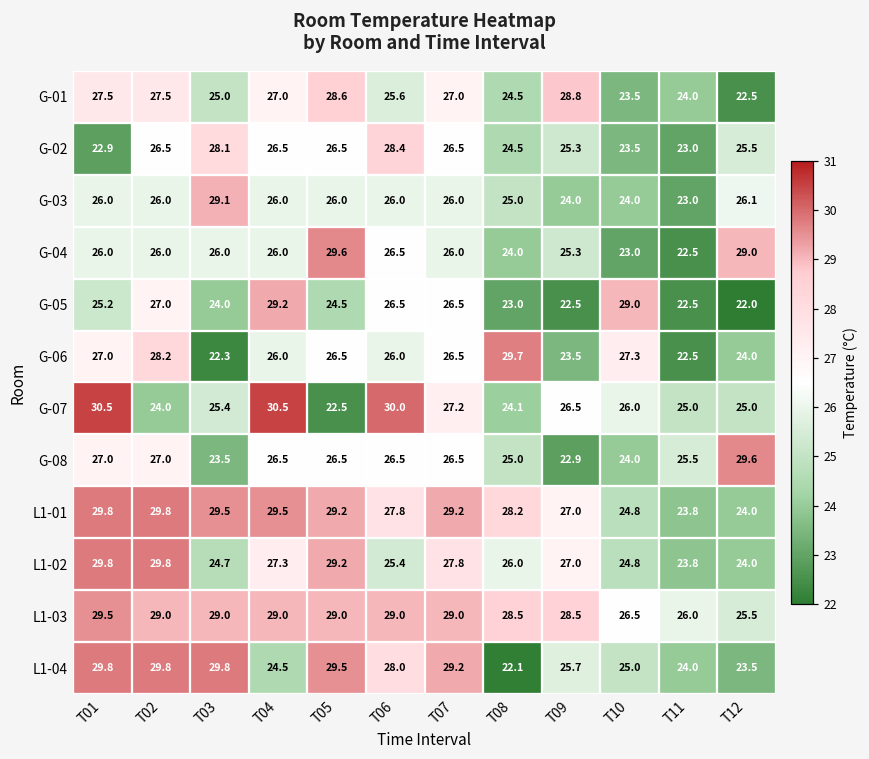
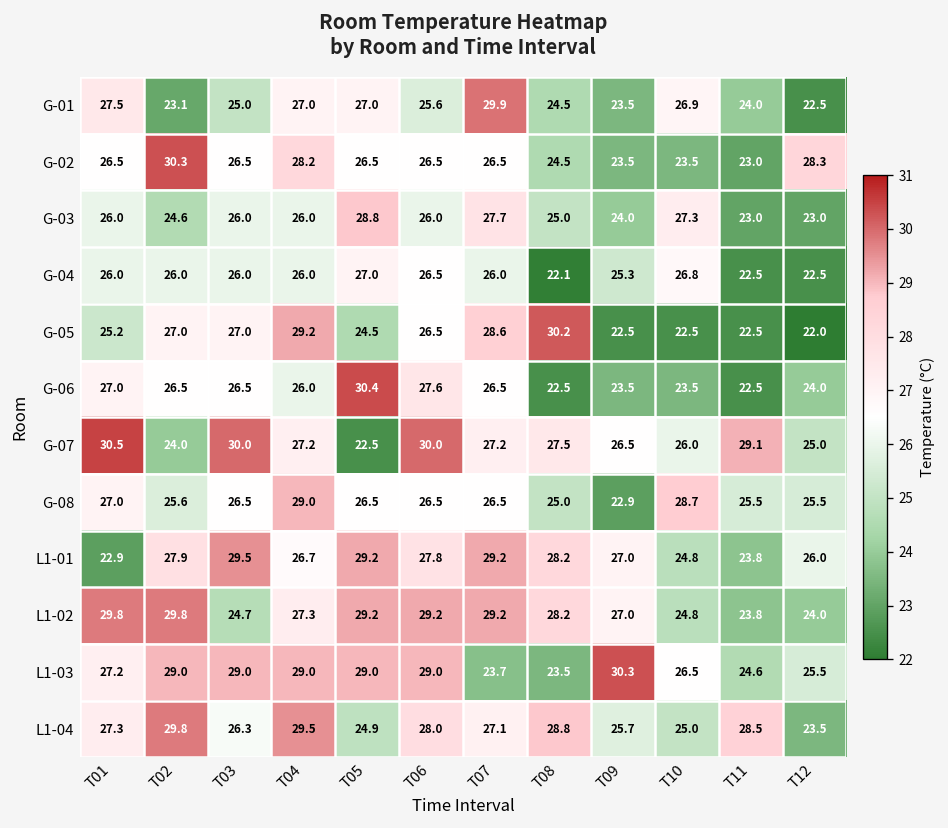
G-01, T02: 27.5 -> 23.1
G-01, T05: 28.6 -> 27.0
G-01, T07: 27.0 -> 29.9
G-01, T09: 28.8 -> 23.5
G-01, T10: 23.5 -> 26.9
G-02, T01: 22.9 -> 26.5
G-02, T02: 26.5 -> 30.3
G-02, T03: 28.1 -> 26.5
G-02, T04: 26.5 -> 28.2
G-02, T06: 28.4 -> 26.5
G-02, T09: 25.3 -> 23.5
G-02, T12: 25.5 -> 28.3
G-03, T02: 26.0 -> 24.6
G-03, T03: 29.1 -> 26.0
G-03, T05: 26.0 -> 28.8
G-03, T07: 26.0 -> 27.7
G-03, T10: 24.0 -> 27.3
G-03, T12: 26.1 -> 23.0
G-04, T05: 29.6 -> 27.0
G-04, T08: 24.0 -> 22.1
G-04, T10: 23.0 -> 26.8
G-04, T12: 29.0 -> 22.5
G-05, T03: 24.0 -> 27.0
G-05, T07: 26.5 -> 28.6
G-05, T08: 23.0 -> 30.2
G-05, T10: 29.0 -> 22.5
G-06, T02: 28.2 -> 26.5
G-06, T03: 22.3 -> 26.5
G-06, T05: 26.5 -> 30.4
G-06, T06: 26.0 -> 27.6
G-06, T08: 29.7 -> 22.5
G-06, T10: 27.3 -> 23.5
G-07, T03: 25.4 -> 30.0
G-07, T04: 30.5 -> 27.2
G-07, T08: 24.1 -> 27.5
G-07, T11: 25.0 -> 29.1
G-08, T02: 27.0 -> 25.6
G-08, T03: 23.5 -> 26.5
G-08, T04: 26.5 -> 29.0
G-08, T10: 24.0 -> 28.7
G-08, T12: 29.6 -> 25.5
L1-01, T01: 29.8 -> 22.9
L1-01, T02: 29.8 -> 27.9
L1-01, T04: 29.5 -> 26.7
L1-01, T12: 24.0 -> 26.0
L1-02, T06: 25.4 -> 29.2
L1-02, T07: 27.8 -> 29.2
L1-02, T08: 26.0 -> 28.2
L1-03, T01: 29.5 -> 27.2
L1-03, T07: 29.0 -> 23.7
L1-03, T08: 28.5 -> 23.5
L1-03, T09: 28.5 -> 30.3
L1-03, T11: 26.0 -> 24.6
L1-04, T01: 29.8 -> 27.3
L1-04, T03: 29.8 -> 26.3
L1-04, T04: 24.5 -> 29.5
L1-04, T05: 29.5 -> 24.9
L1-04, T07: 29.2 -> 27.1
L1-04, T08: 22.1 -> 28.8
L1-04, T11: 24.0 -> 28.5
